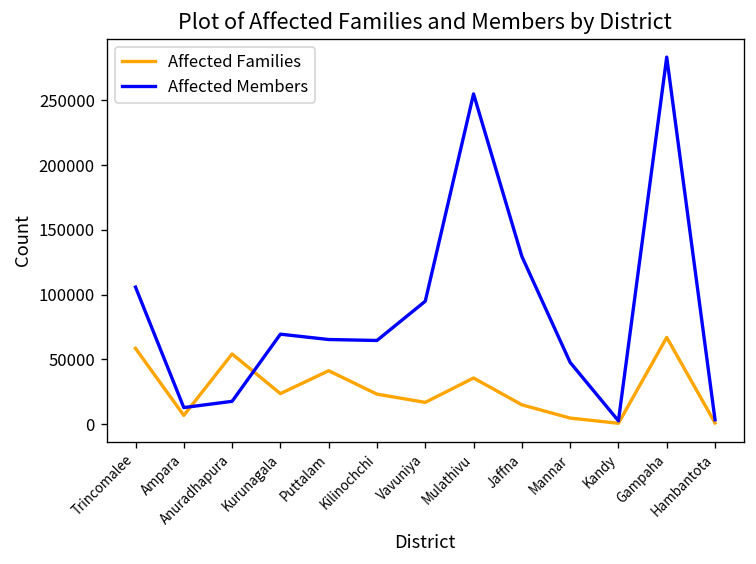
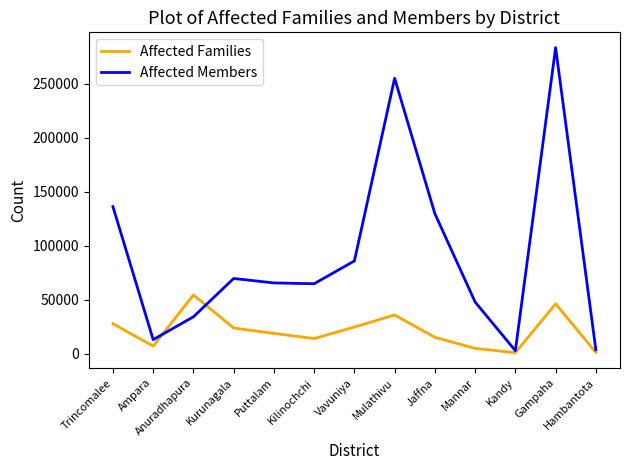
Affected Families, Trincomalee: 59000 -> 28000
Affected Members, Trincomalee: 106000 -> 136000
Affected Members, Anuradhapura: 18000 -> 34000
Affected Families, Puttalam: 41000 -> 19000
Affected Families, Kilinochchi: 23000 -> 14000
Affected Families, Vavuniya: 17000 -> 25000
Affected Members, Vavuniya: 95000 -> 86000
Affected Families, Gampaha: 67000 -> 46000
